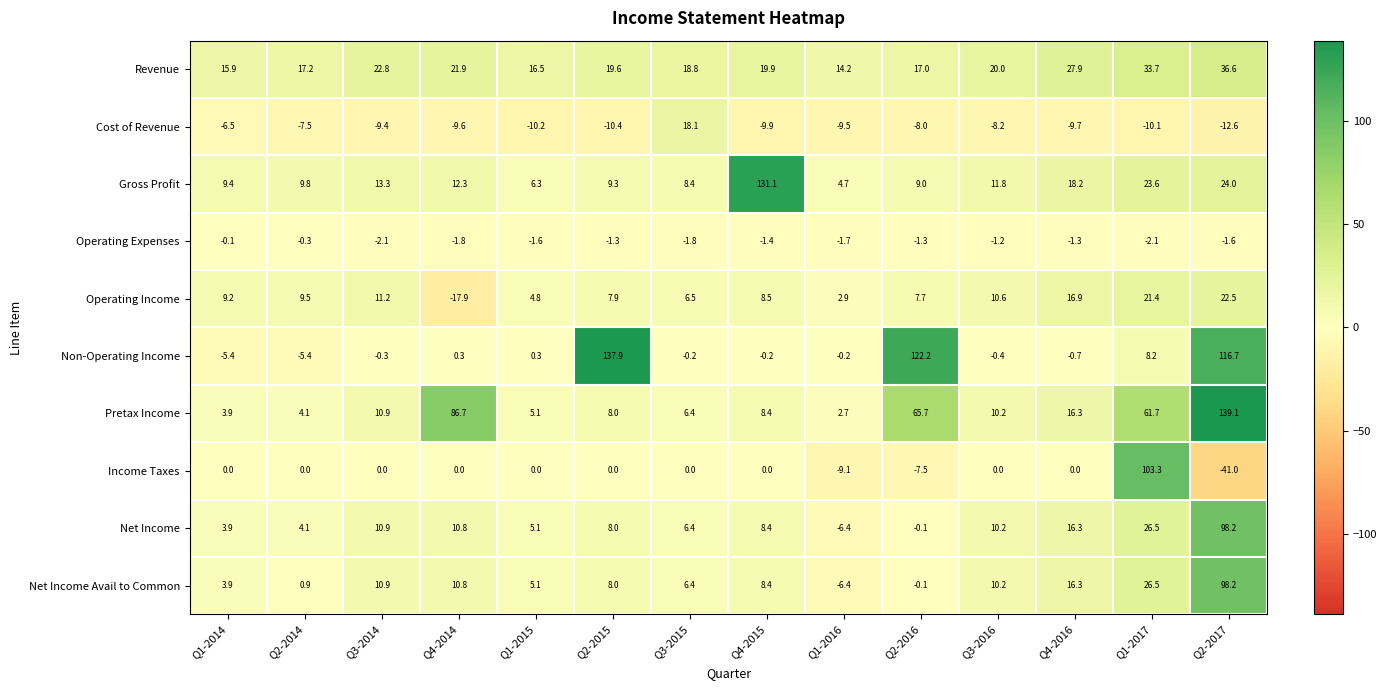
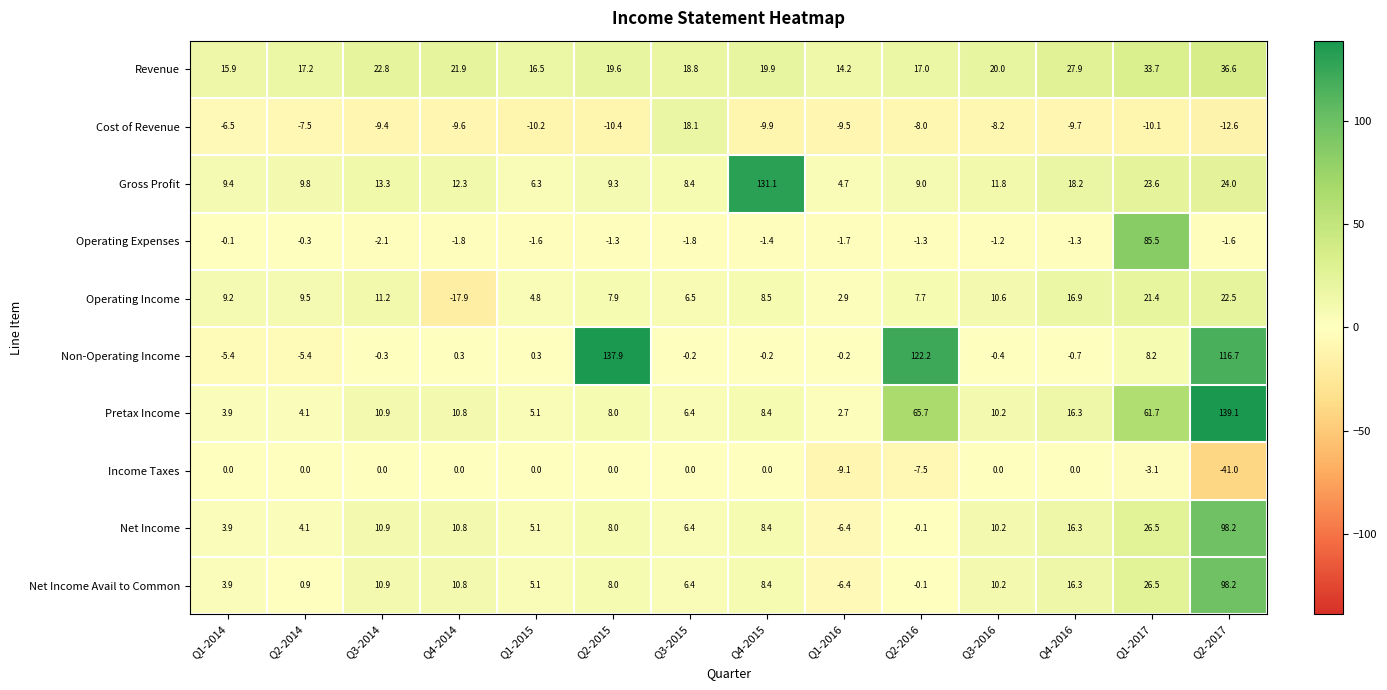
Operating Expenses, Q1-2017: -2.1 -> 85.5
Pretax Income, Q4-2014: 86.7 -> 10.8
Income Taxes, Q1-2017: 103.3 -> -3.1
